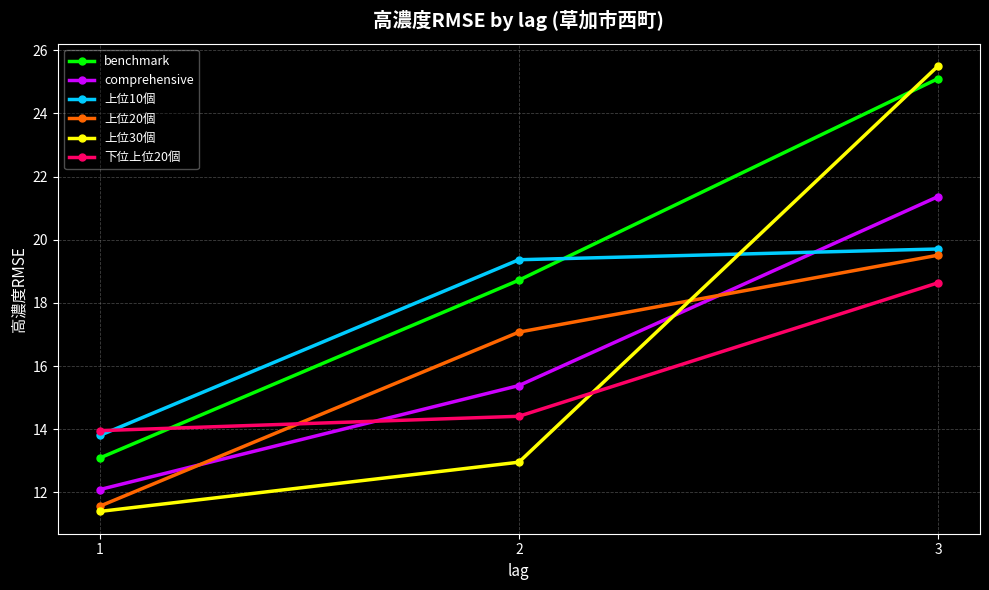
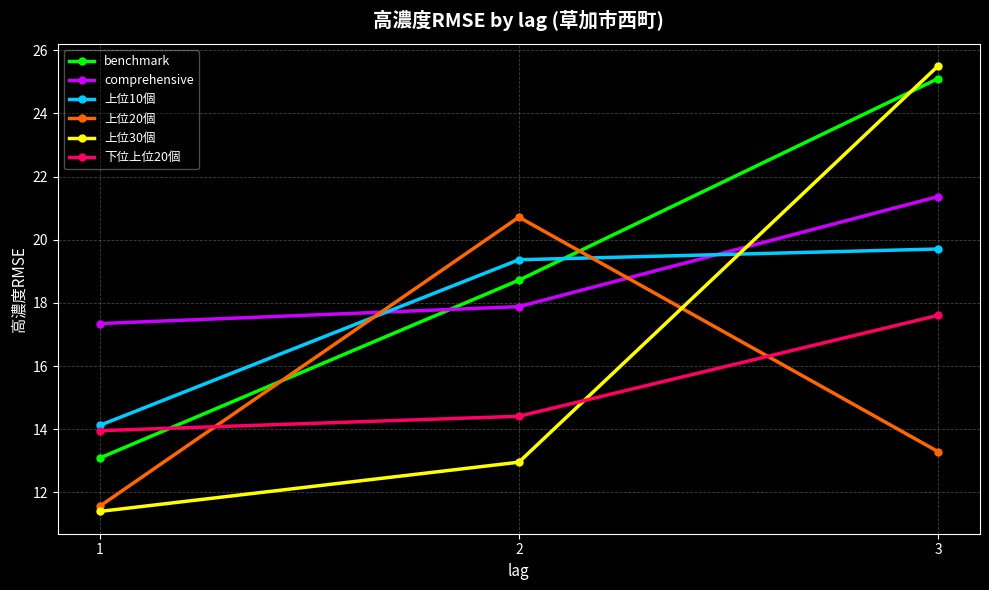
comprehensive, 1: 12.1 -> 17.3
上位10個, 1: 13.8 -> 14.1
comprehensive, 2: 15.4 -> 17.9
上位20個, 2: 17.1 -> 20.7
上位20個, 3: 19.5 -> 13.3
下位上位20個, 3: 18.6 -> 17.6
